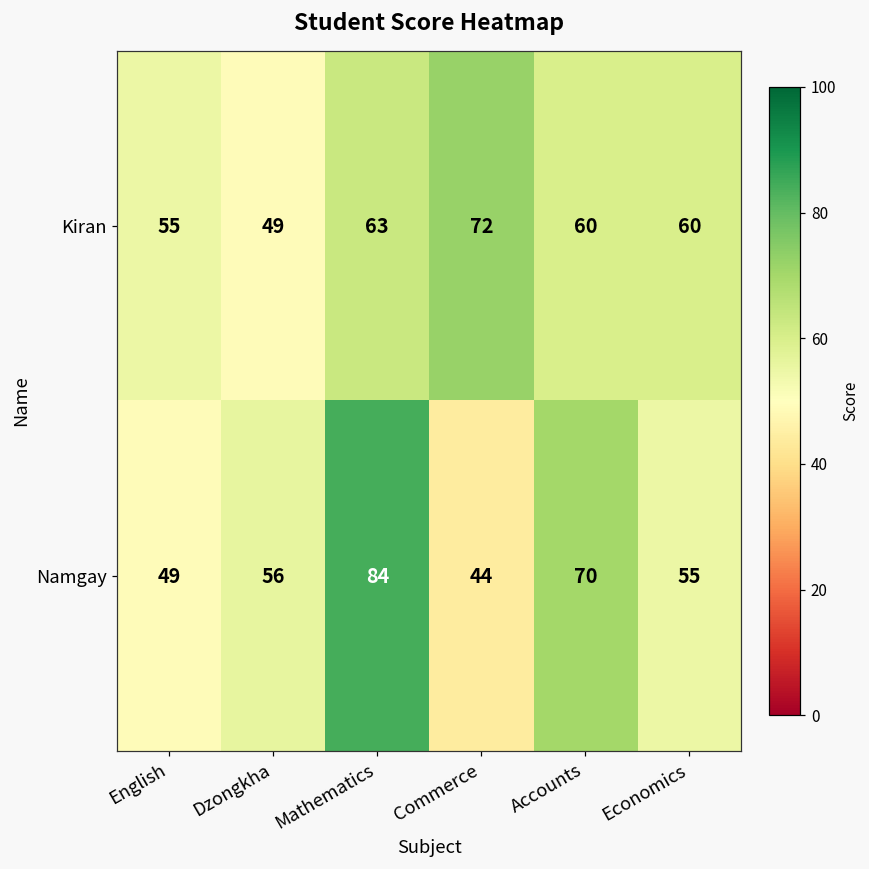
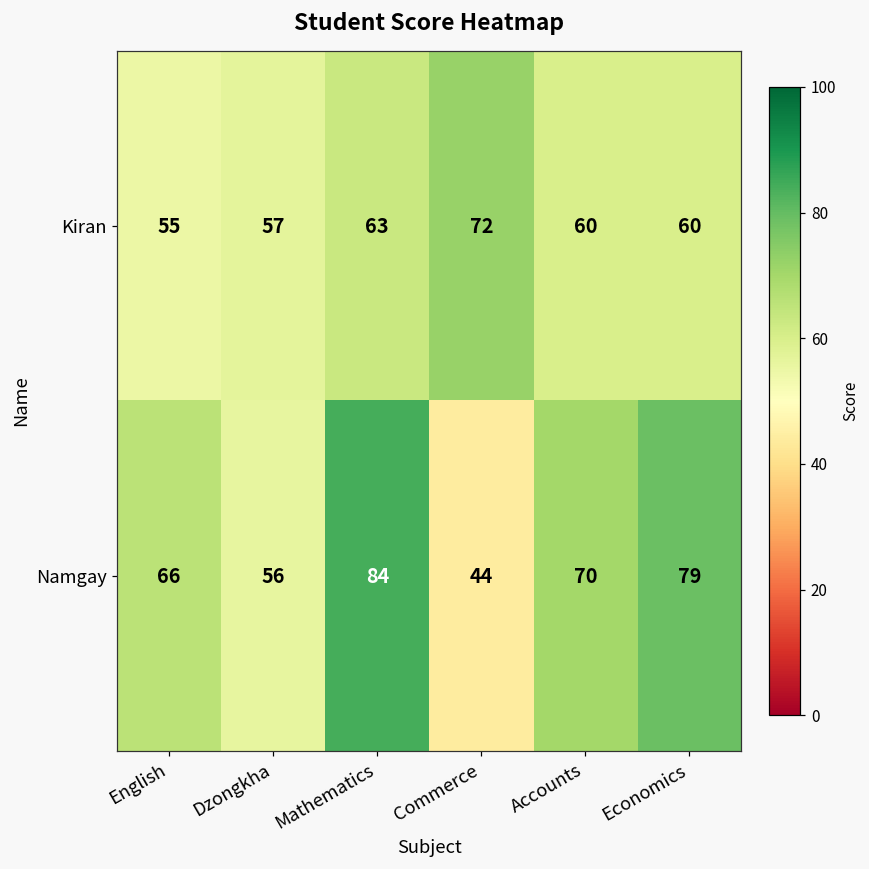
Kiran, Dzongkha: 49 -> 57
Namgay, English: 49 -> 66
Namgay, Economics: 55 -> 79
